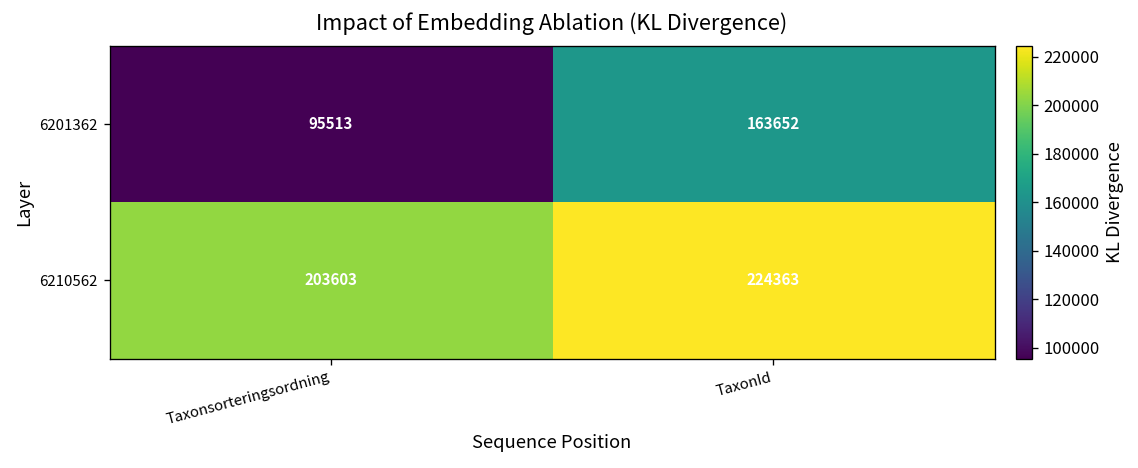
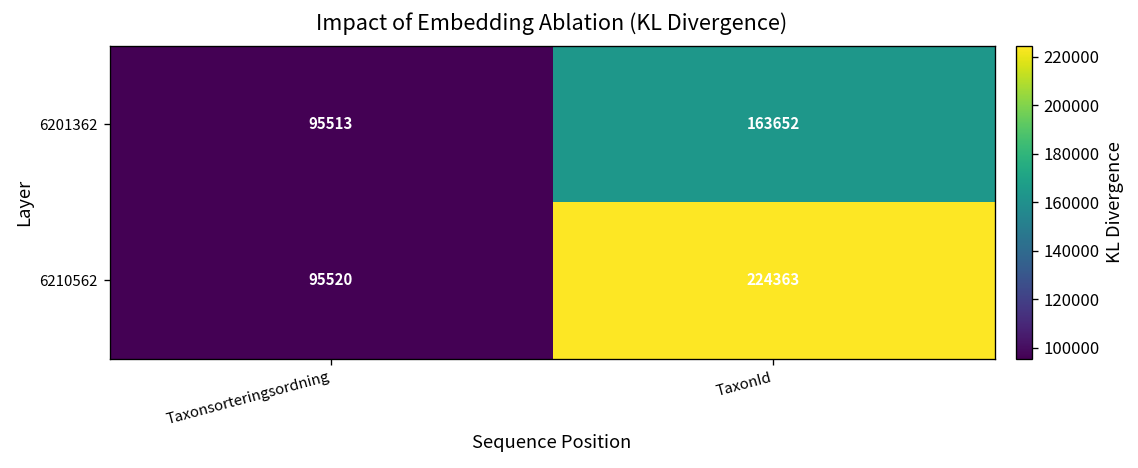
6210562, Taxonsorteringsordning: 203603 -> 95520
